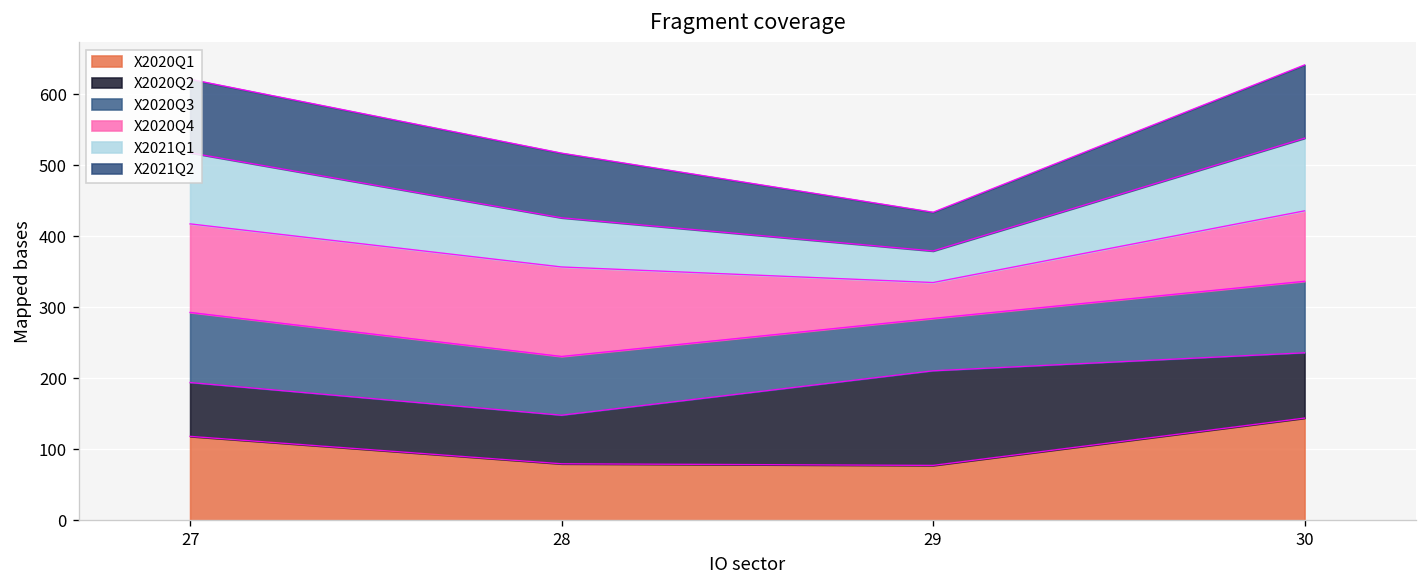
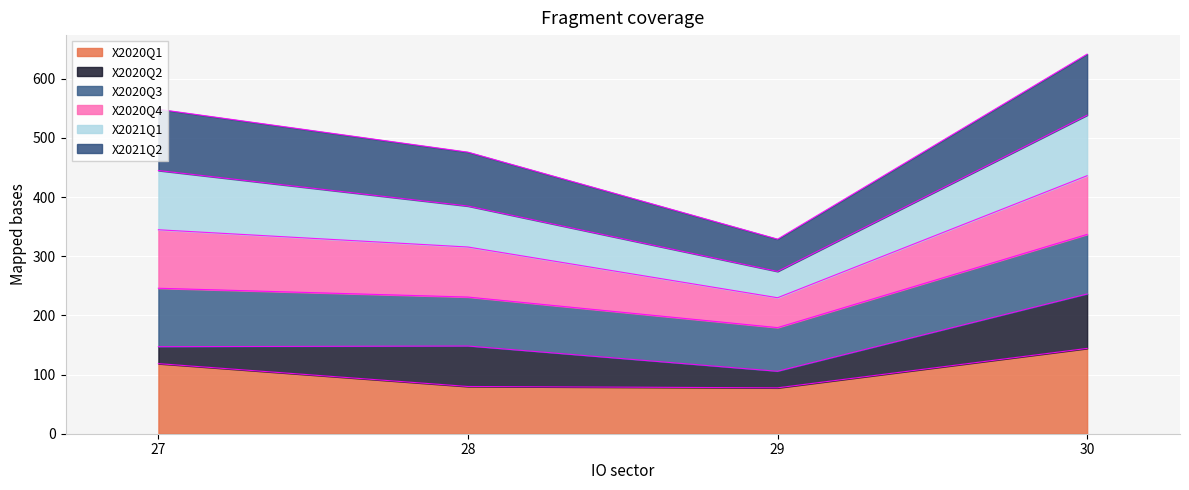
X2020Q2, 27: 80 -> 30
X2020Q4, 27: 120 -> 100
X2020Q4, 28: 130 -> 80
X2020Q2, 29: 130 -> 30
